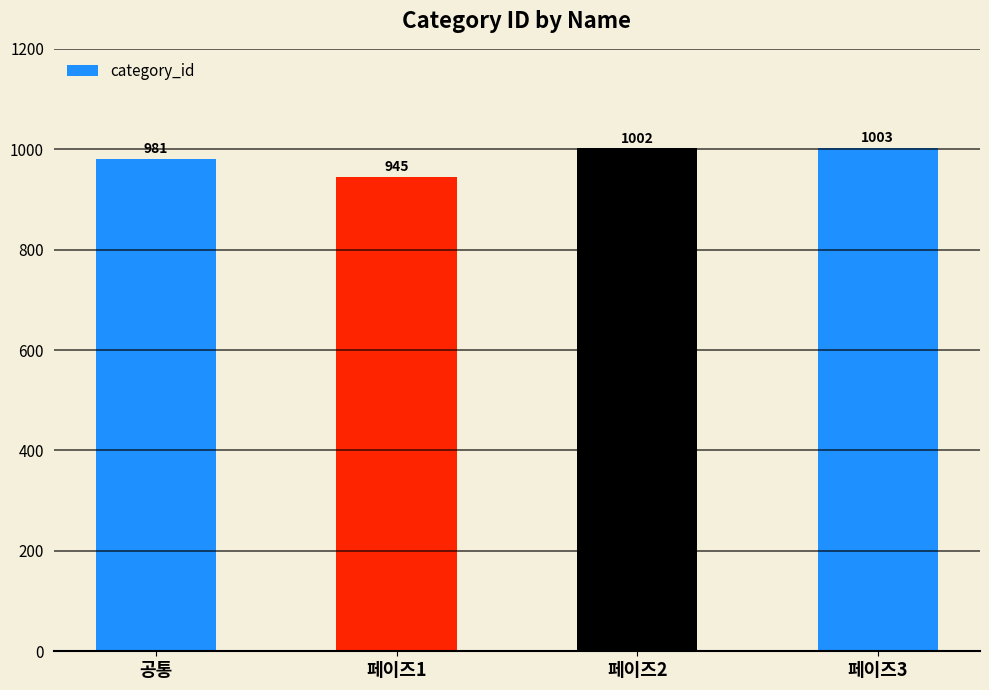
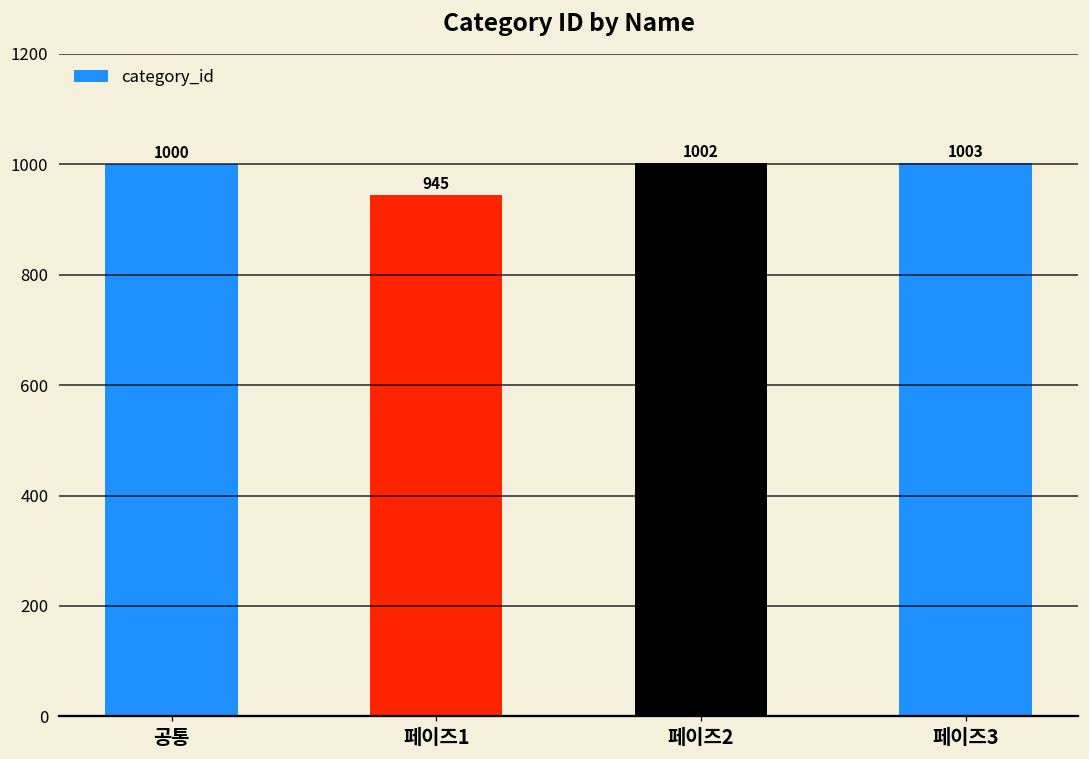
공통: 981 -> 1000
